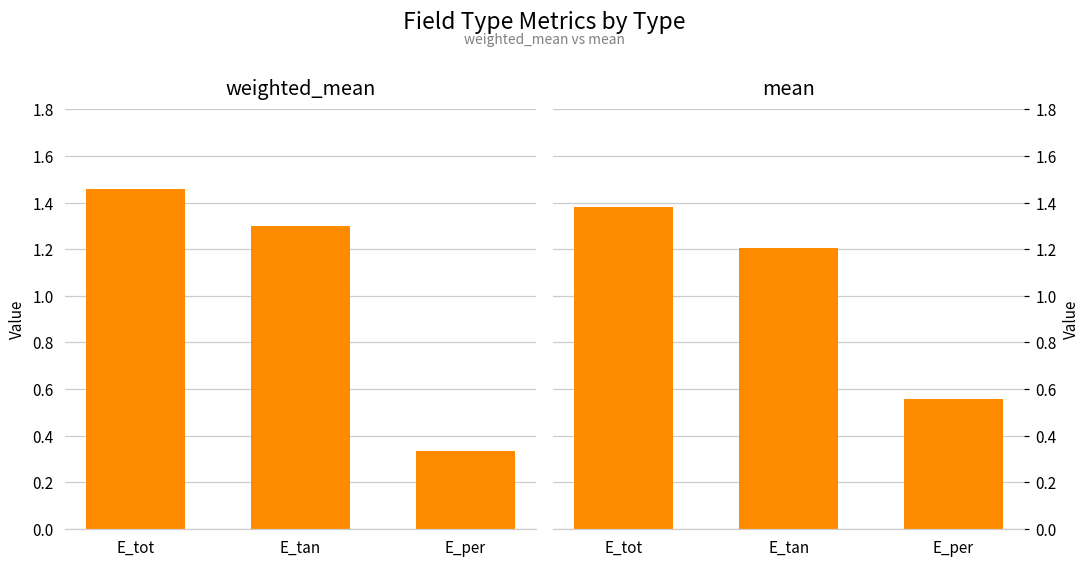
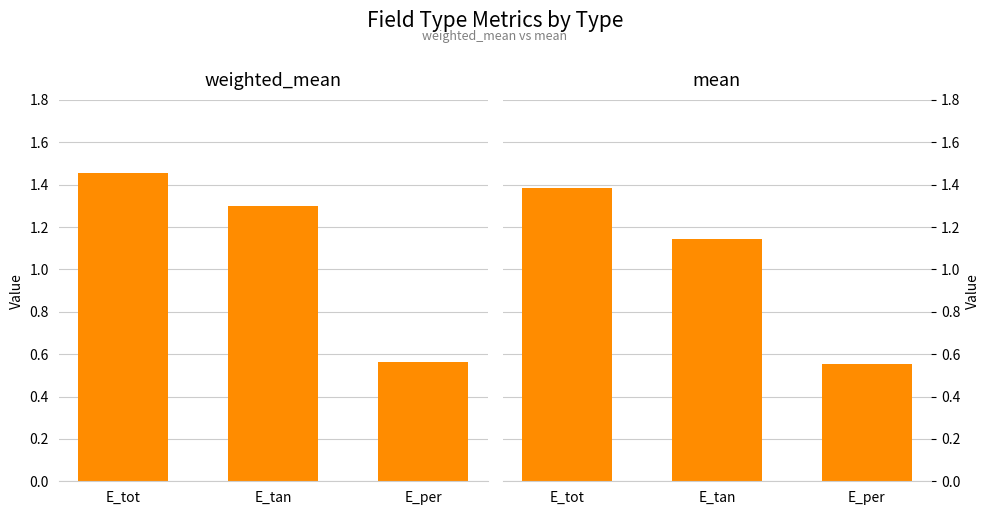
weighted_mean, E_per: 0.33 -> 0.56
mean, E_tan: 1.20 -> 1.14
